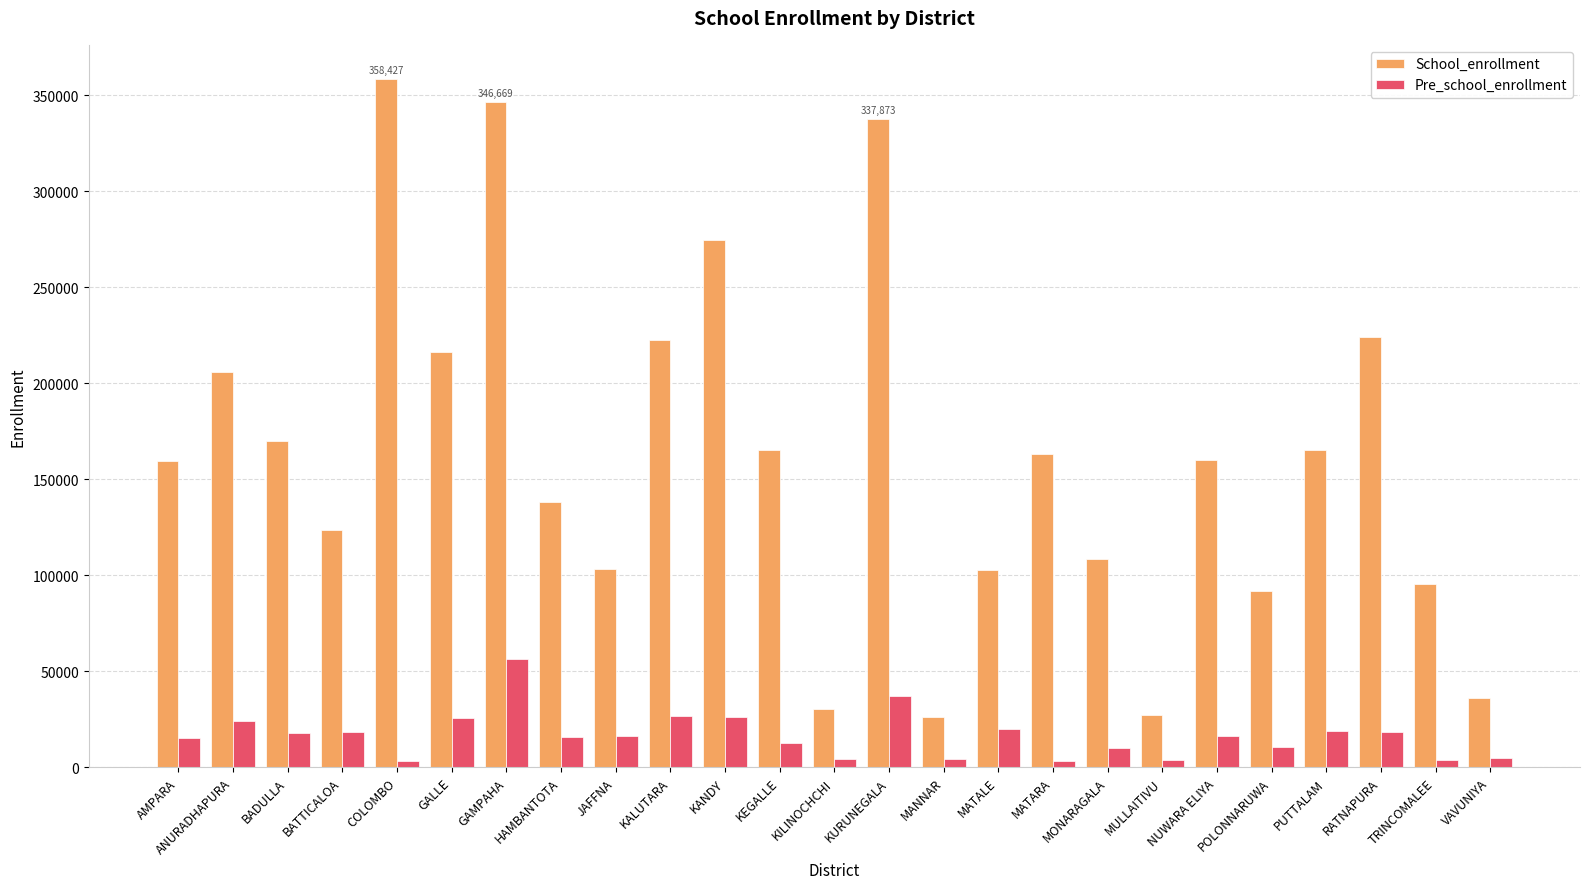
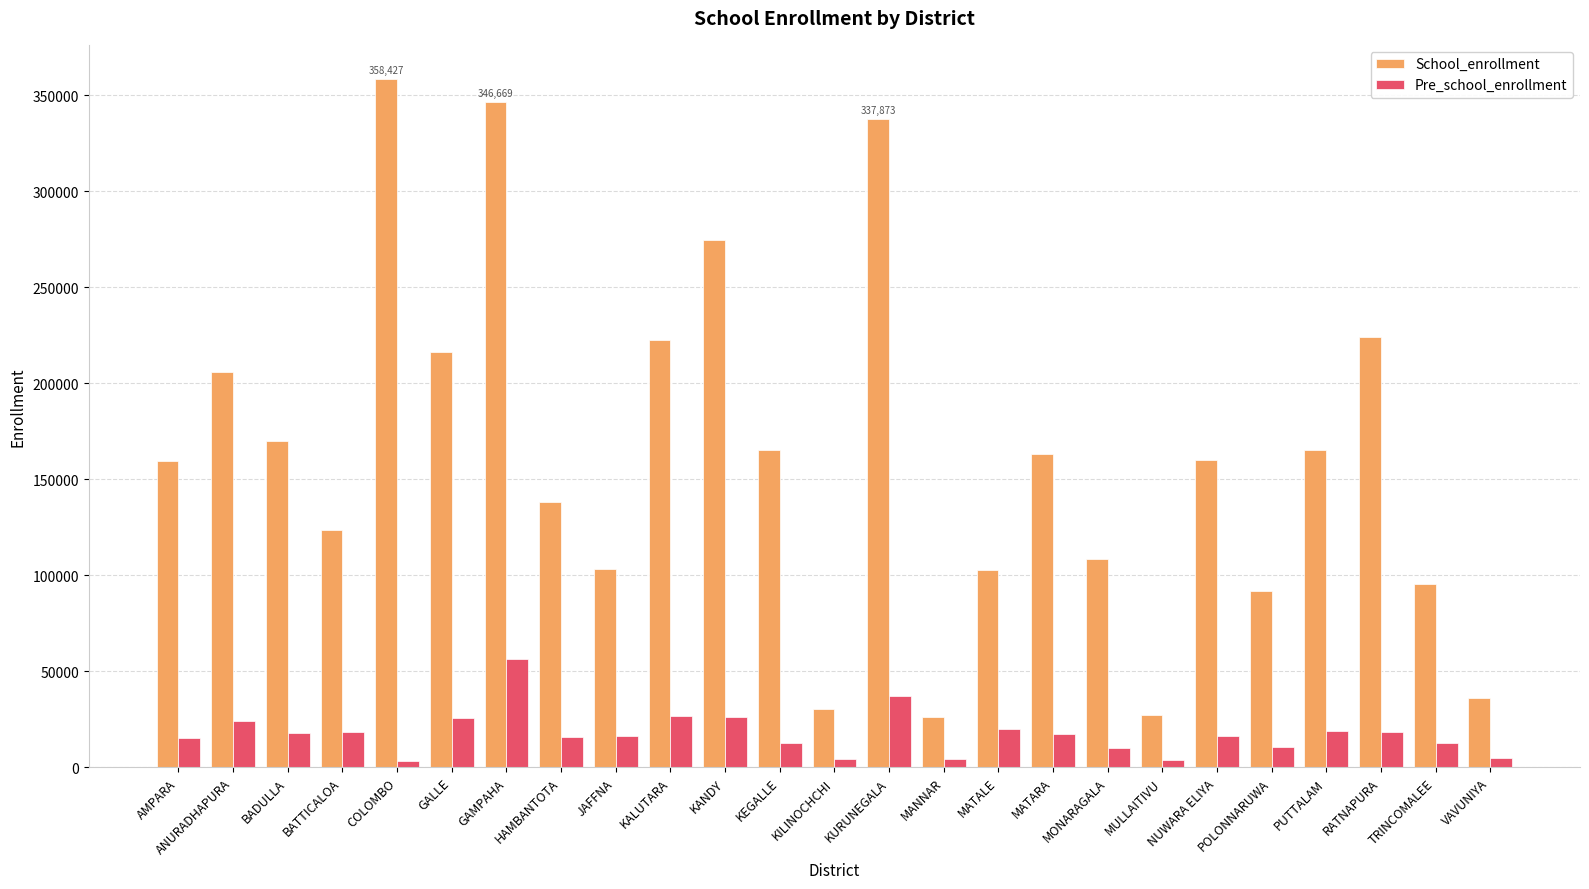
Pre_school_enrollment, MATARA: 3000 -> 18000
Pre_school_enrollment, TRINCOMALEE: 4000 -> 13000
